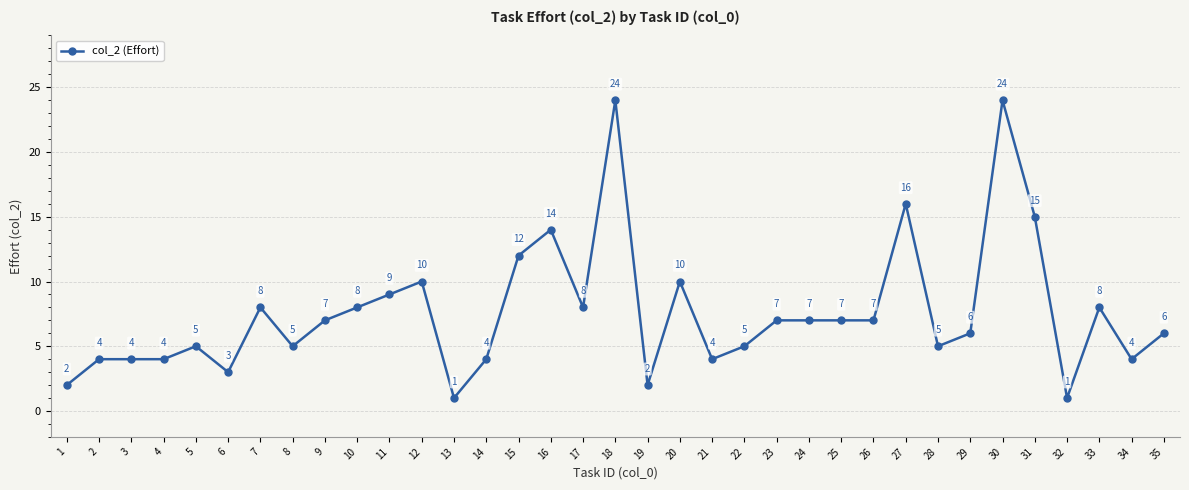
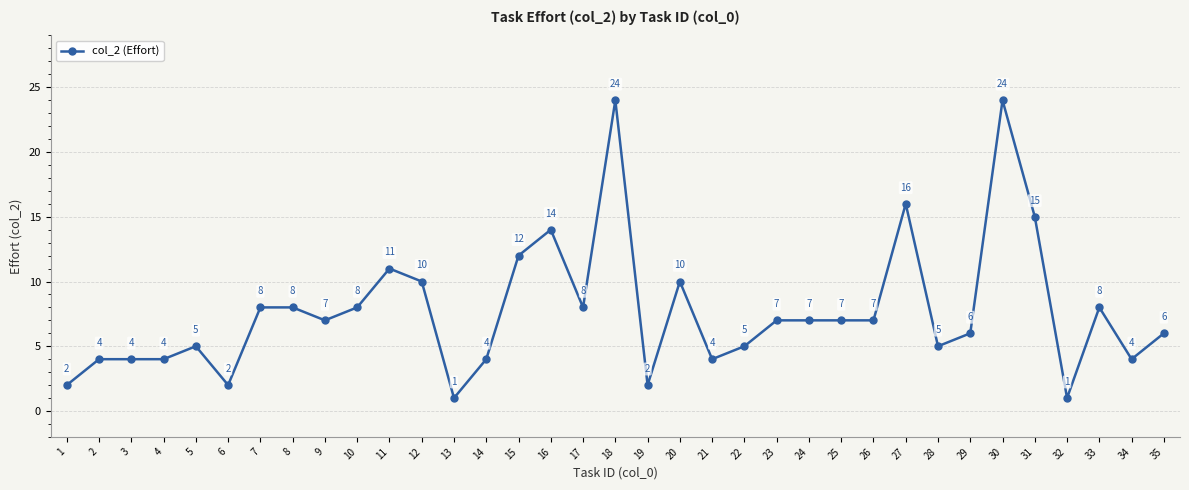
6: 3 -> 2
8: 5 -> 8
11: 9 -> 11
